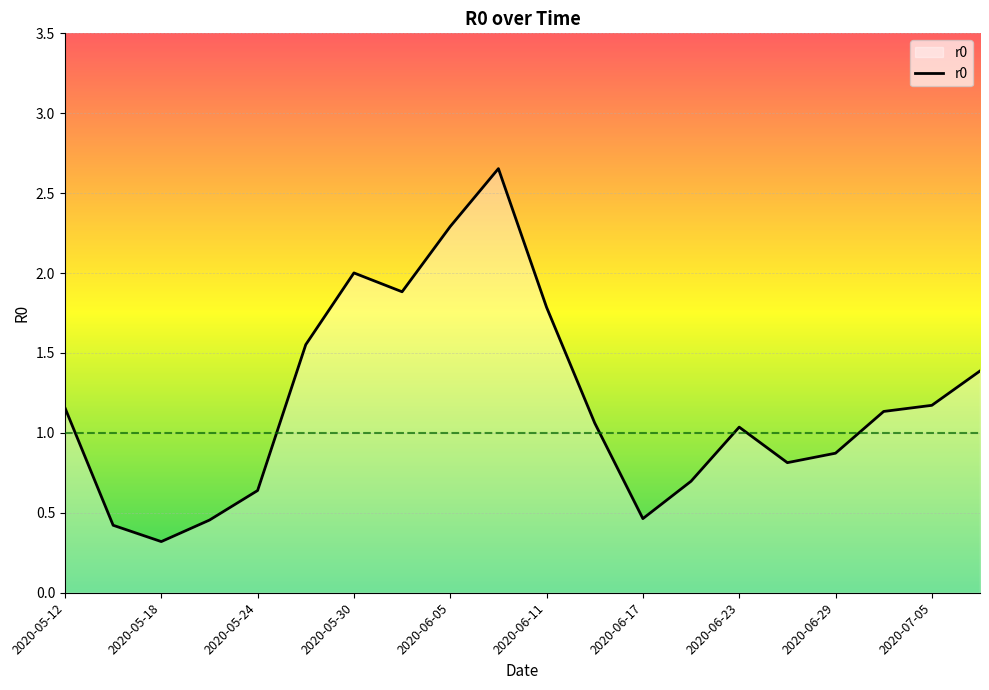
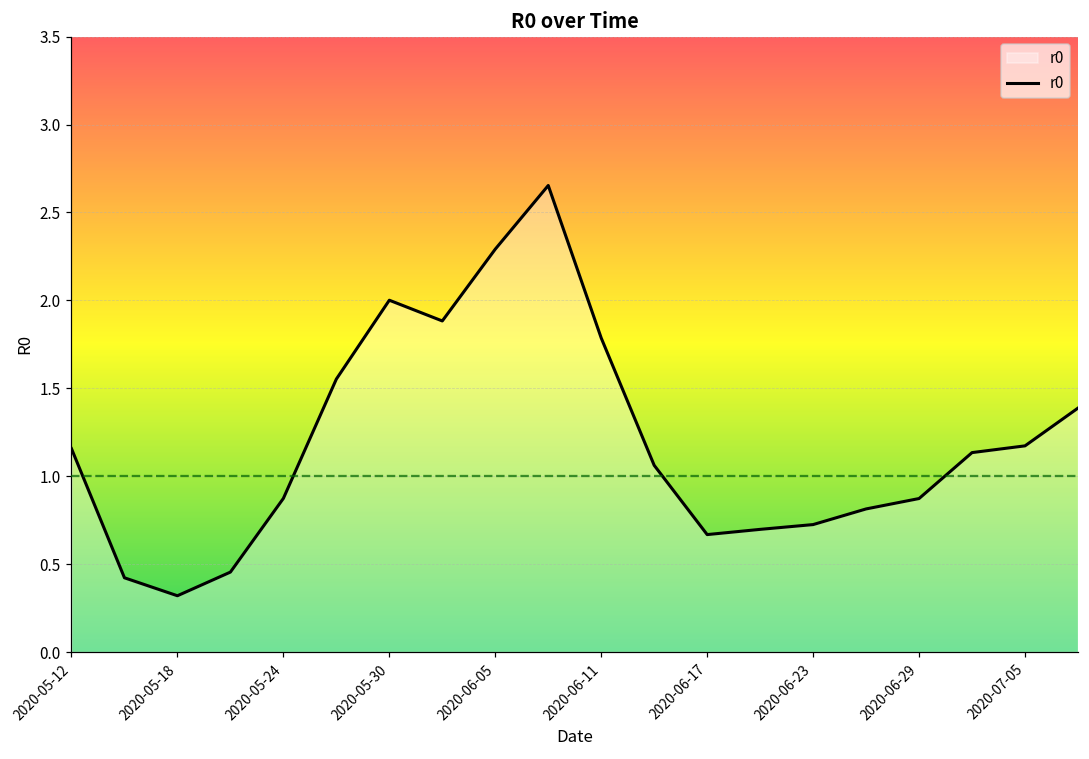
2020-05-24: 0.64 -> 0.87
2020-06-17: 0.46 -> 0.67
2020-06-23: 1.04 -> 0.72
